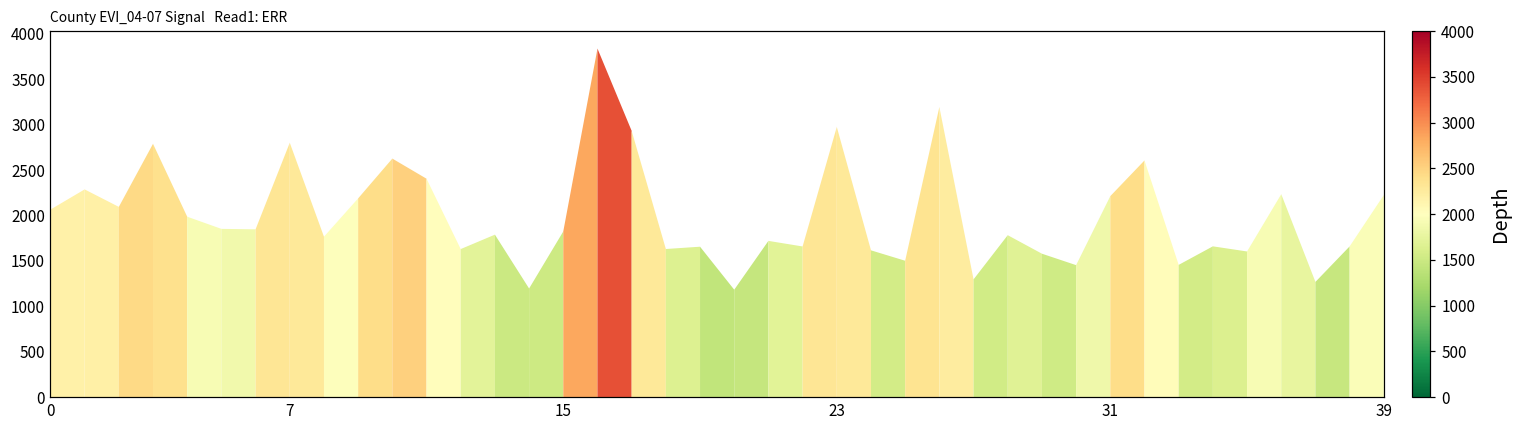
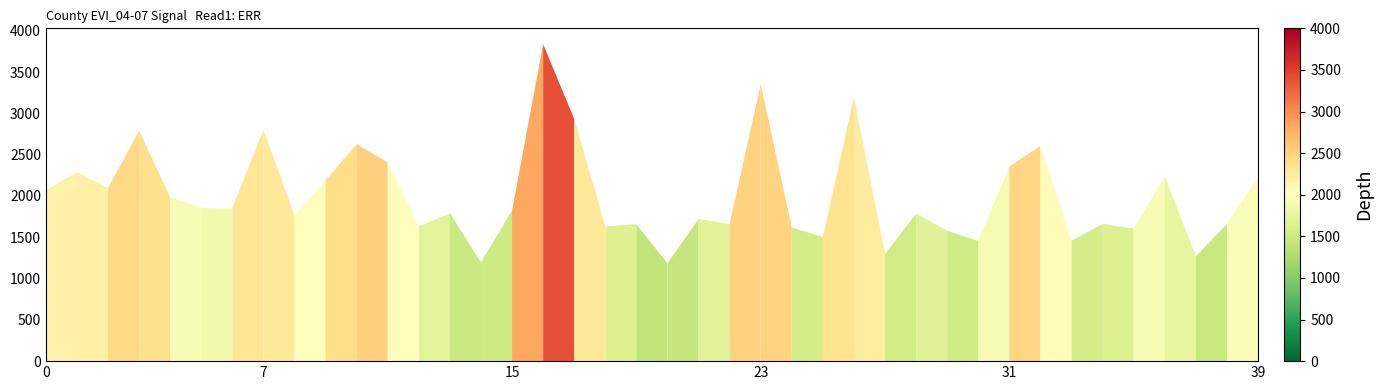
23: 3000 -> 3400
31: 2200 -> 2400
